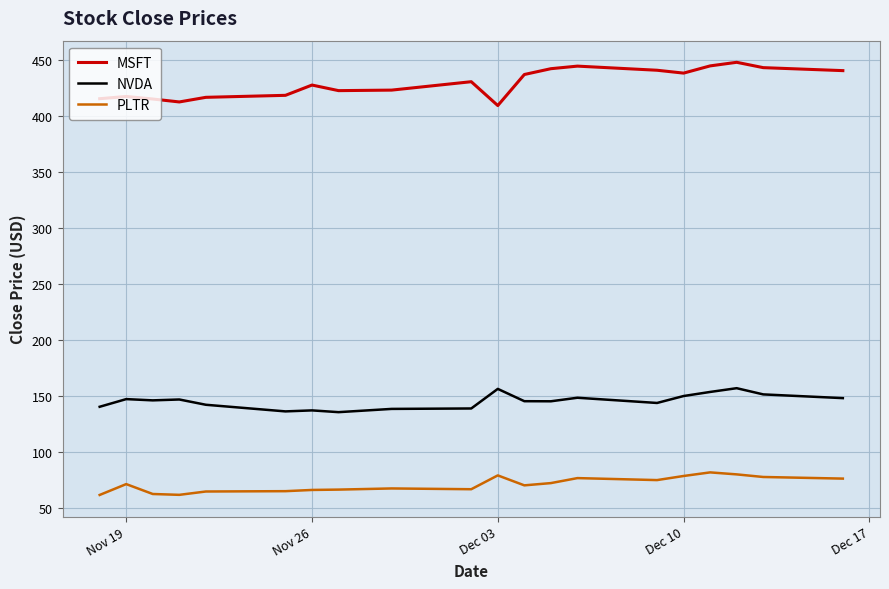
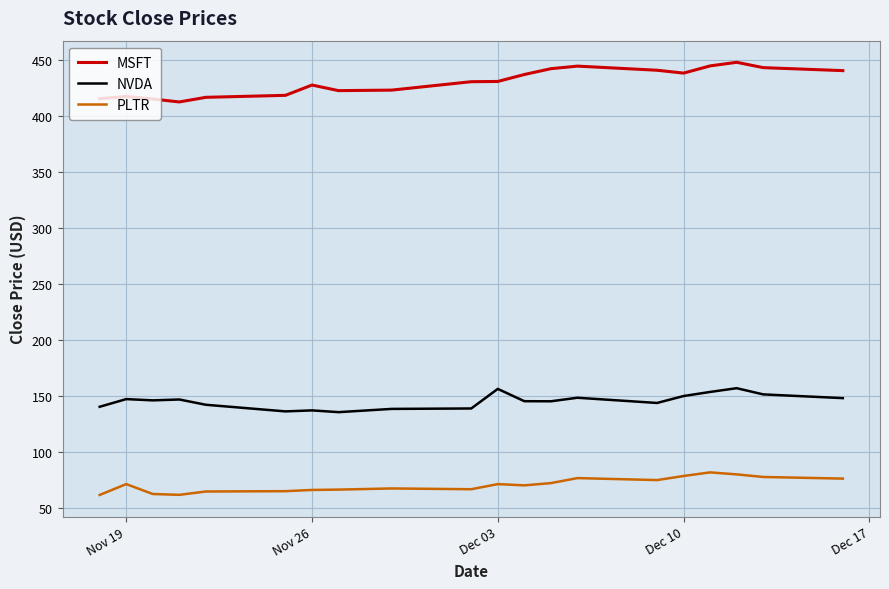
MSFT, Dec 03: 410 -> 431
PLTR, Dec 03: 79 -> 71
